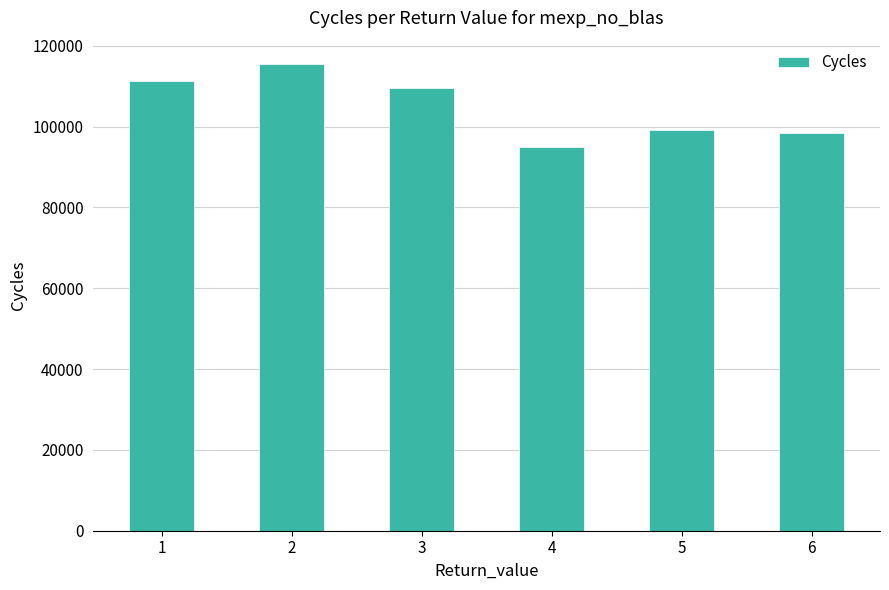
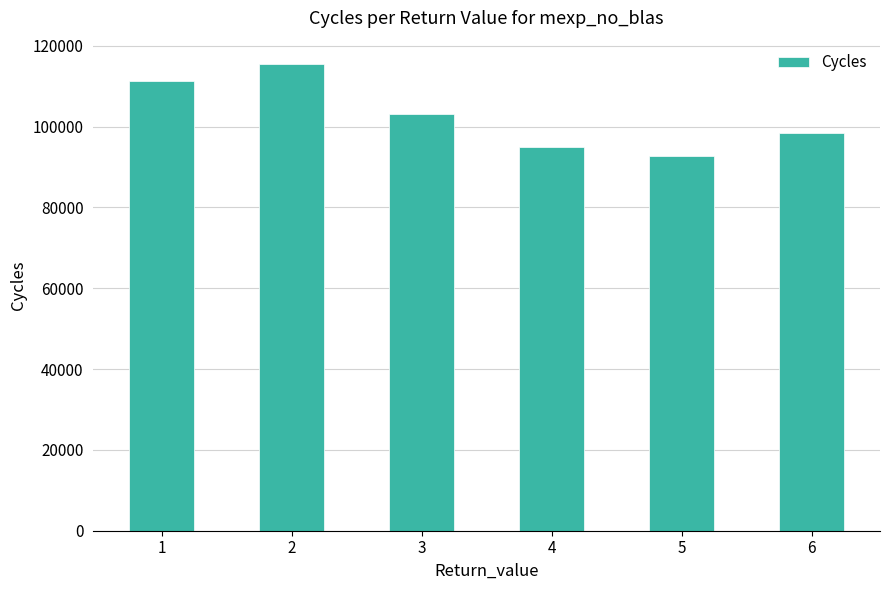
3: 110000 -> 103000
5: 99000 -> 93000
